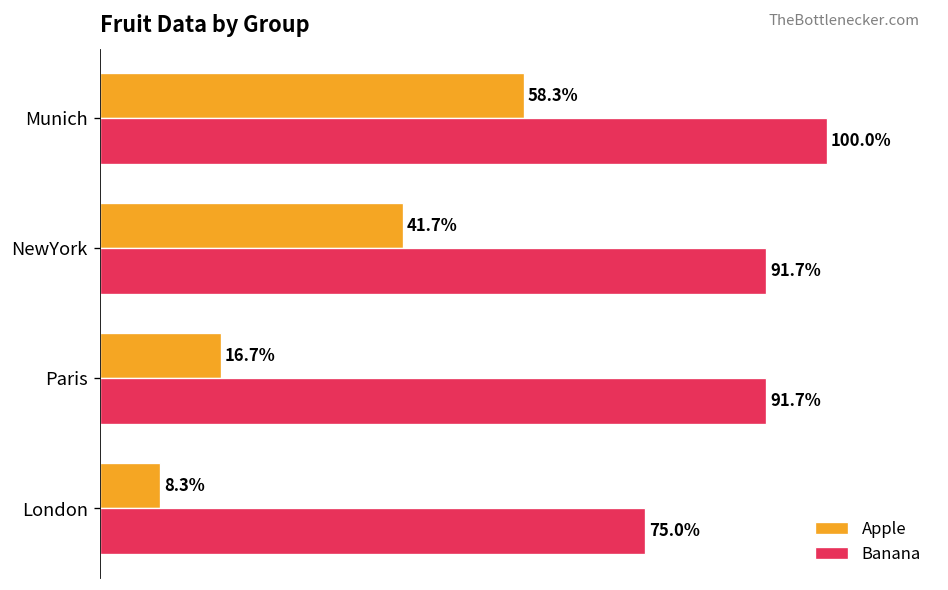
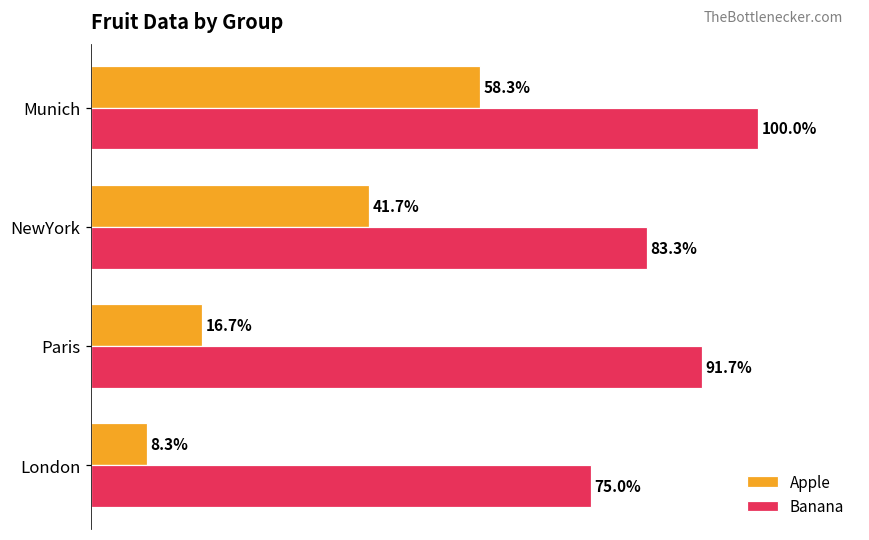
Banana, NewYork: 91.7% -> 83.3%
